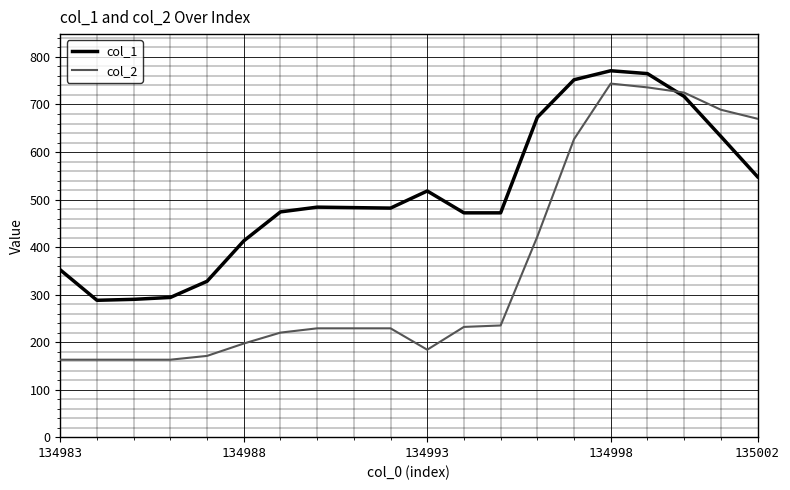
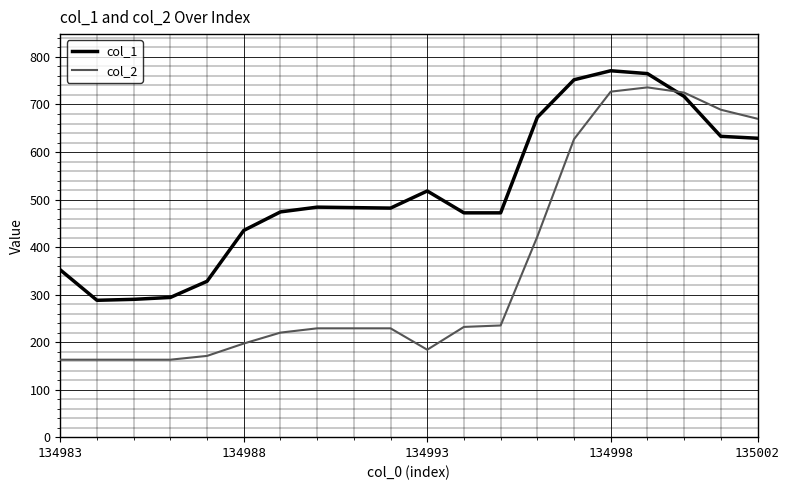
col_1, 134988: 410 -> 440
col_2, 134998: 740 -> 730
col_1, 135002: 550 -> 630
